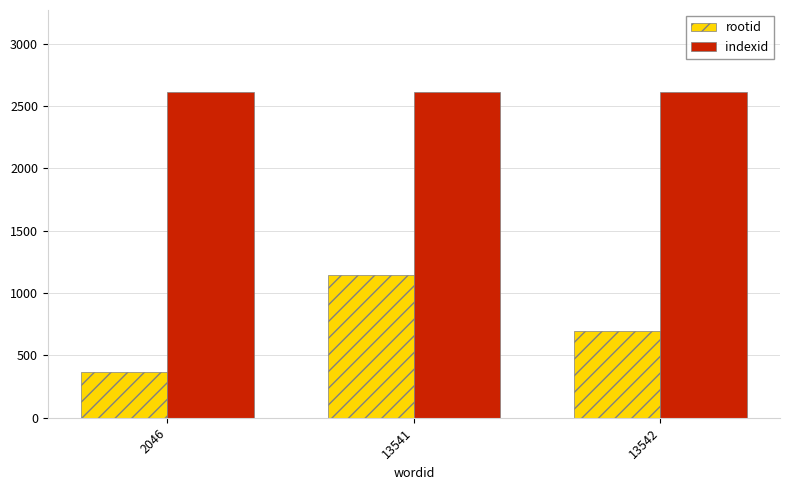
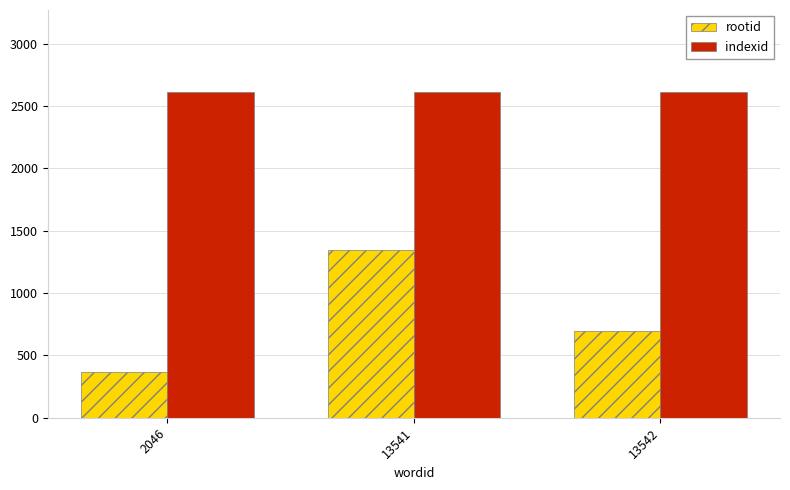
rootid, 13541: 1150 -> 1340
